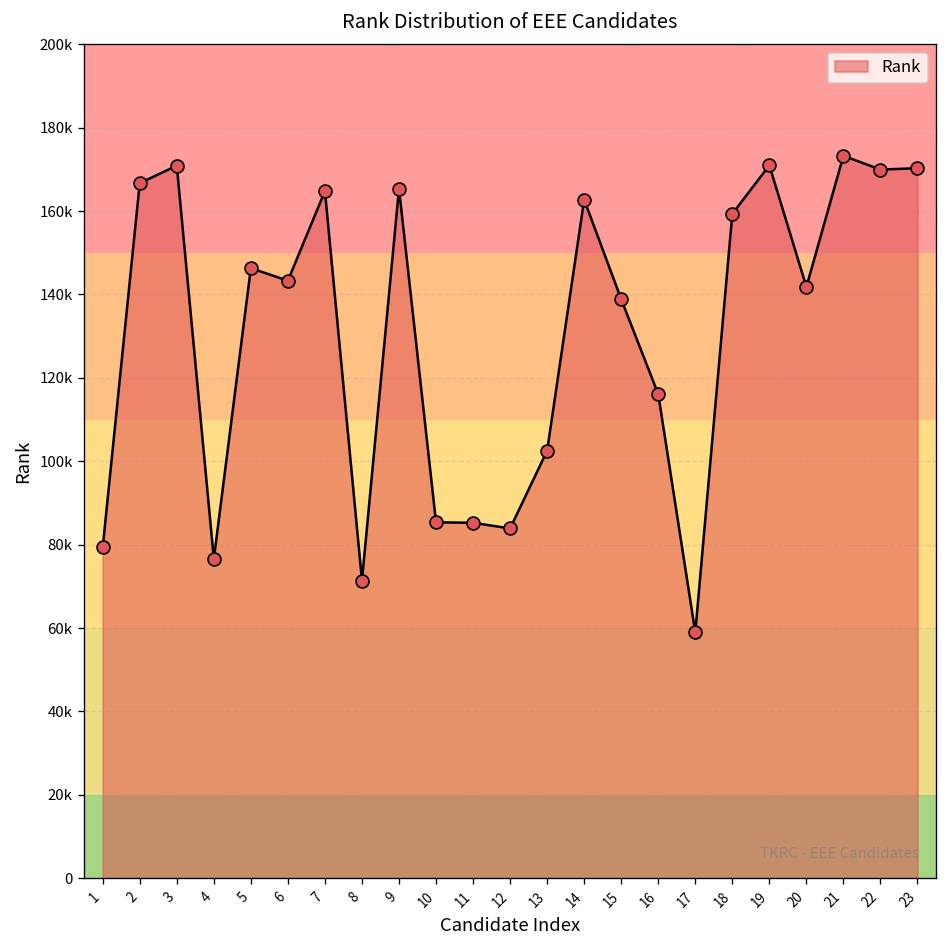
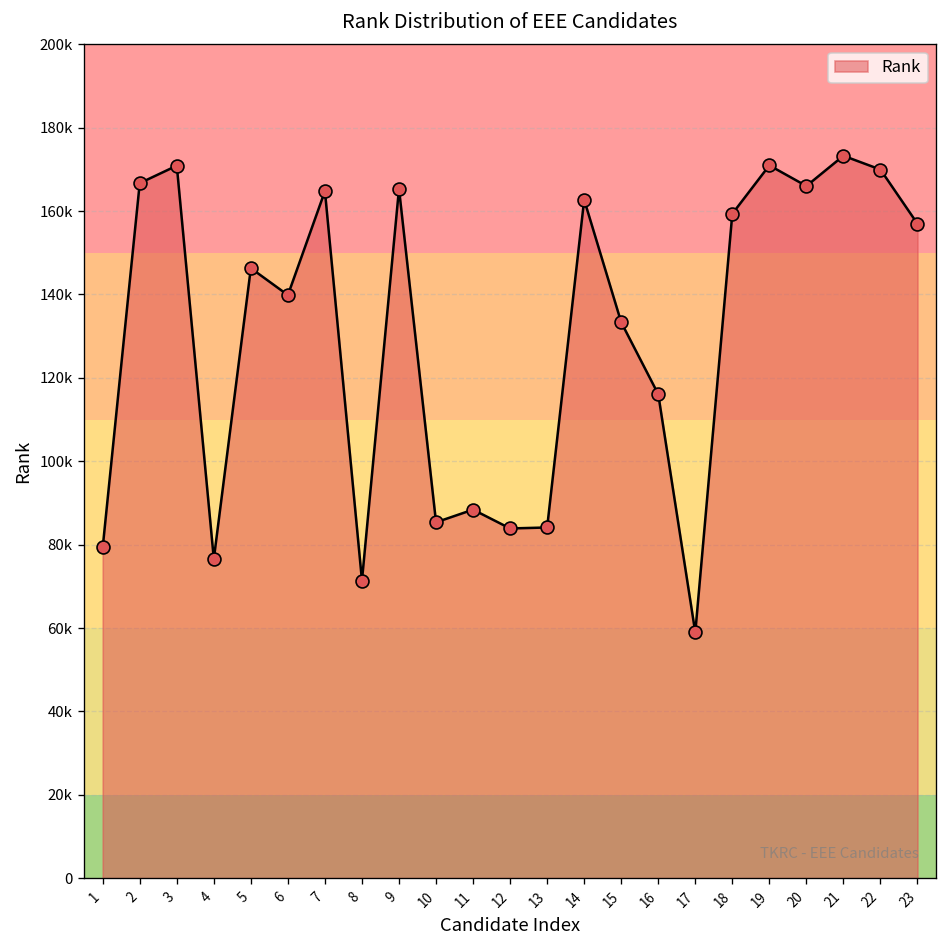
6: 143000 -> 140000
11: 85000 -> 88000
13: 103000 -> 84000
15: 139000 -> 133000
20: 142000 -> 166000
23: 170000 -> 157000
